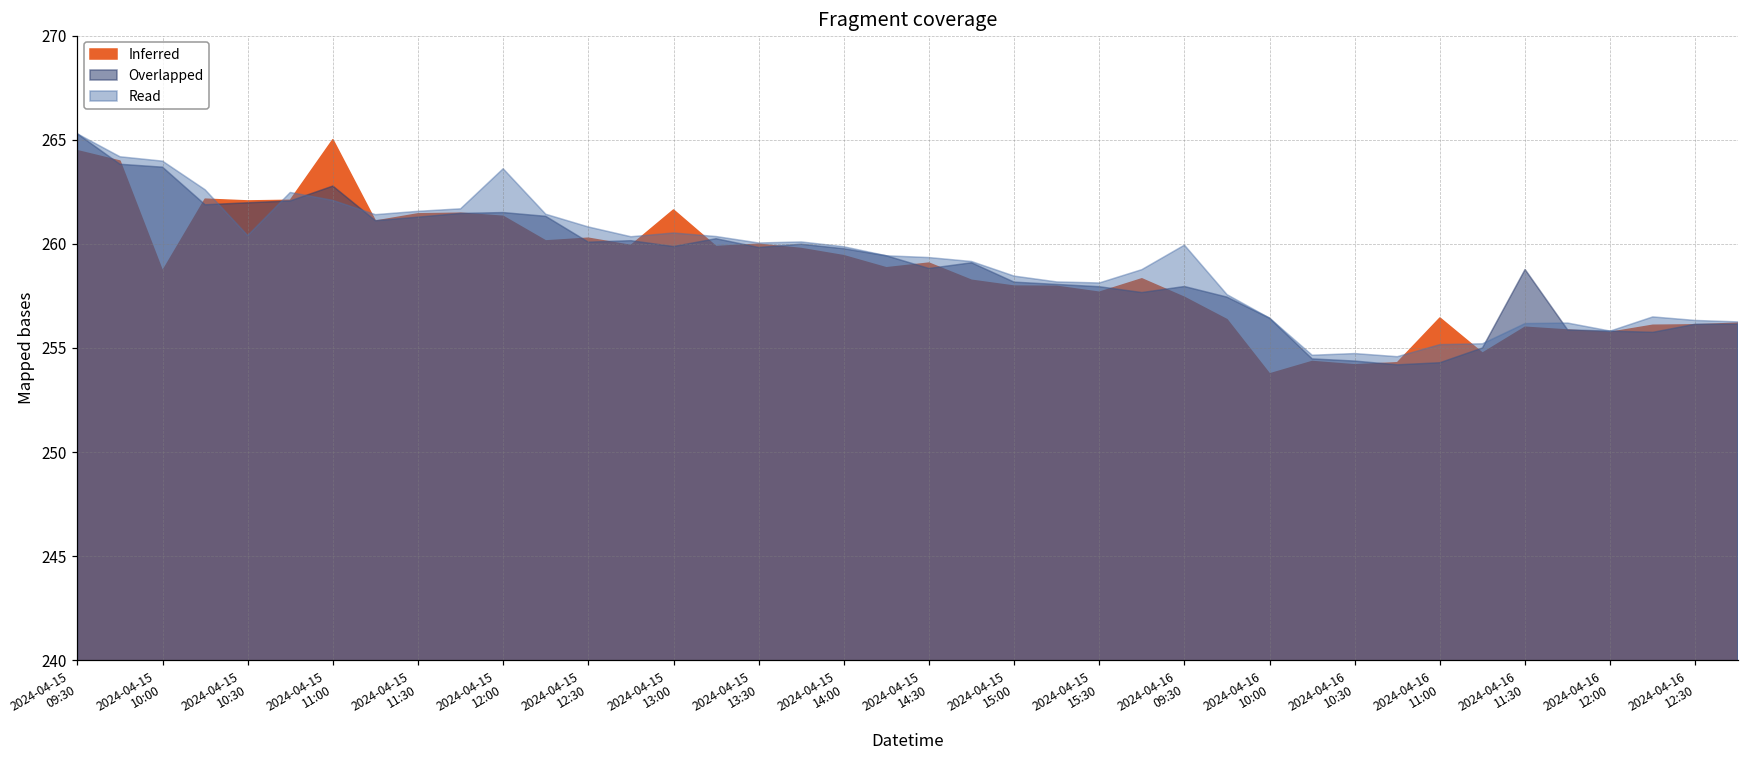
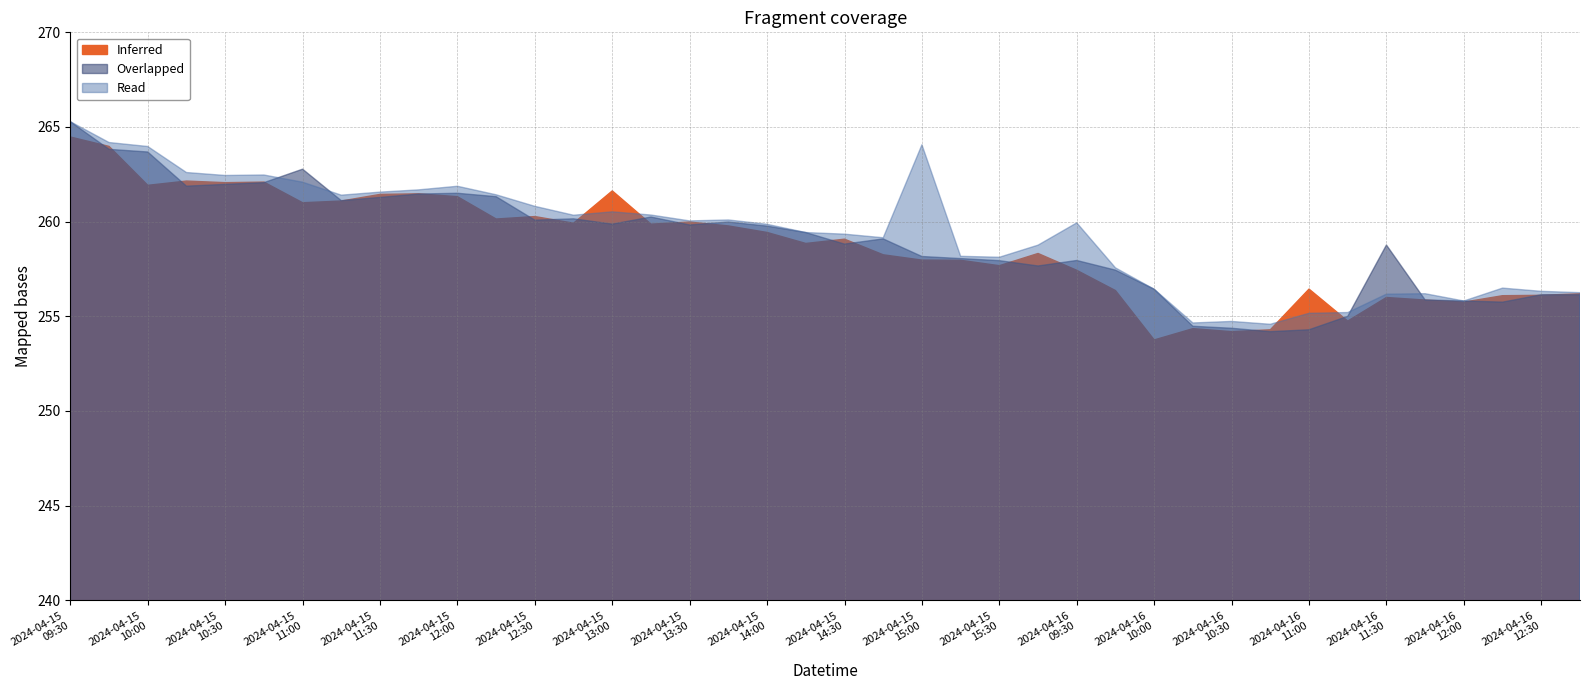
Inferred, 2024-04-15 10:00: 258.7 -> 261.9
Read, 2024-04-15 10:30: 260.4 -> 262.4
Inferred, 2024-04-15 11:00: 265 -> 261
Read, 2024-04-15 12:00: 263.6 -> 261.9
Read, 2024-04-15 15:00: 258.5 -> 264.1
